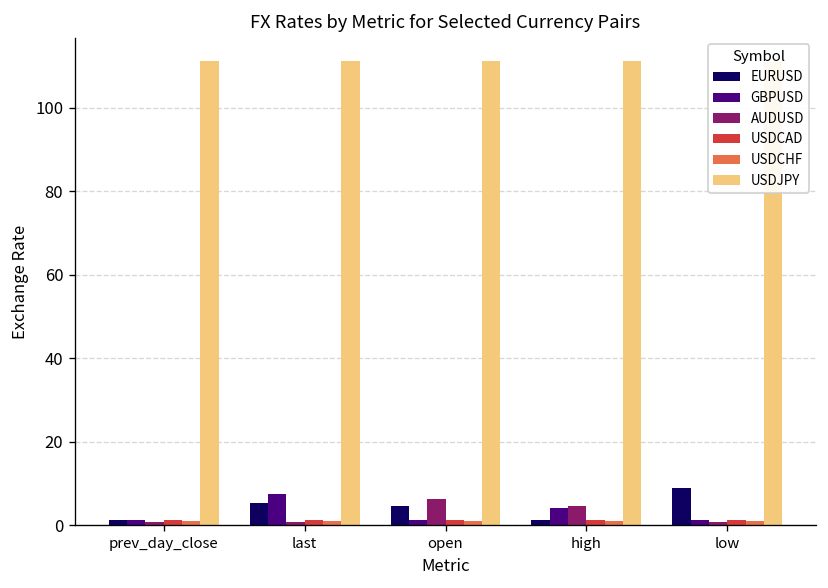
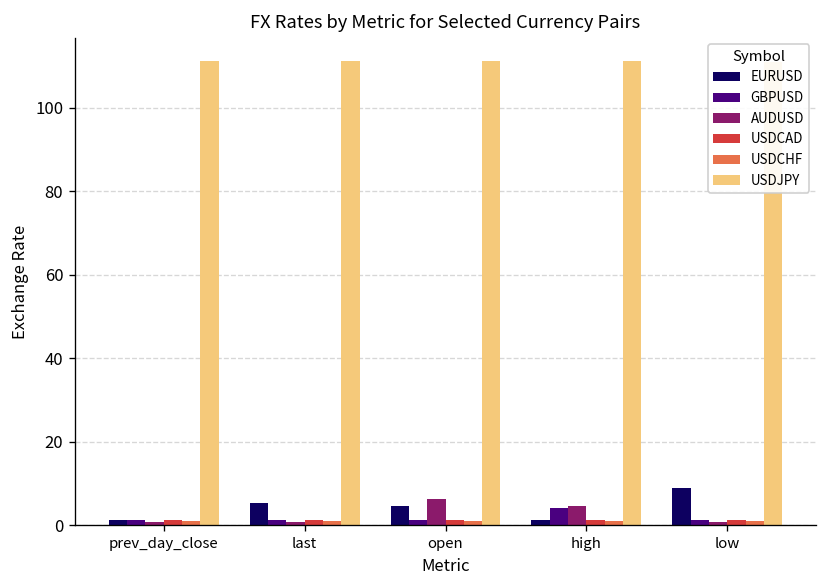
GBPUSD, last: 8 -> 1
